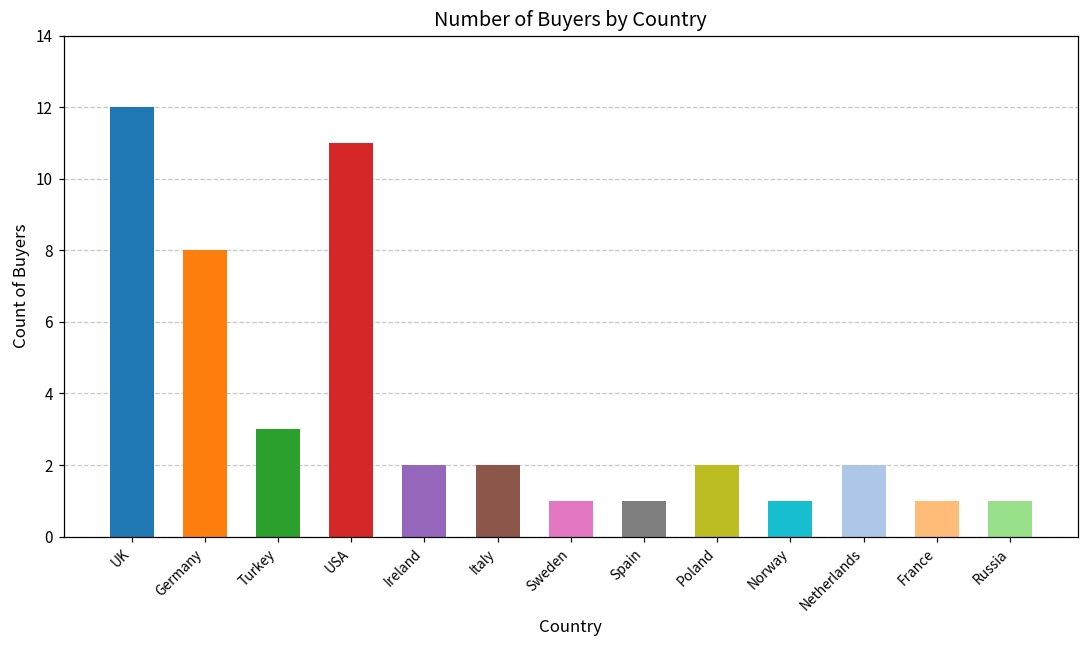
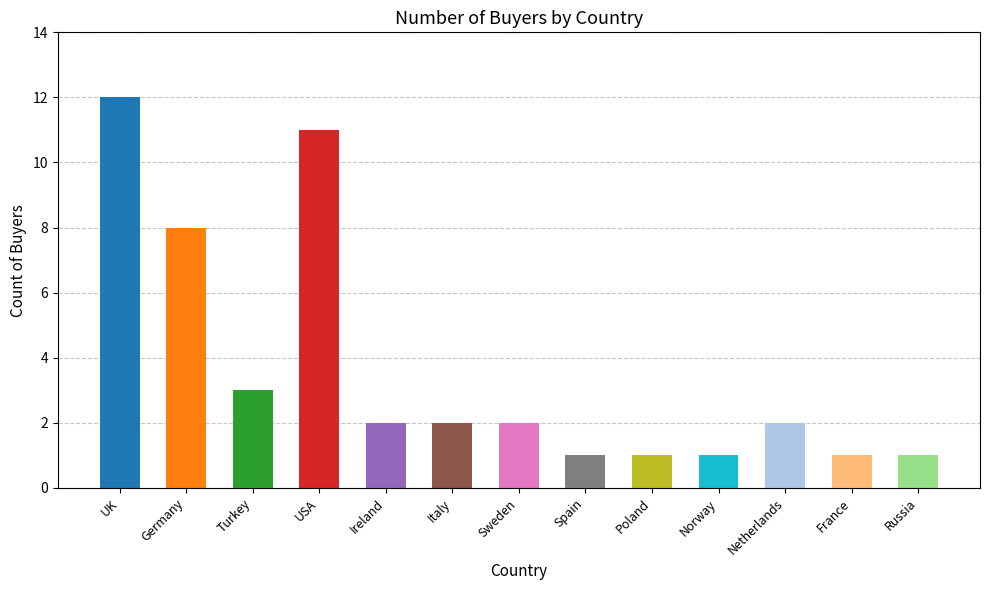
Sweden: 1 -> 2
Poland: 2 -> 1
